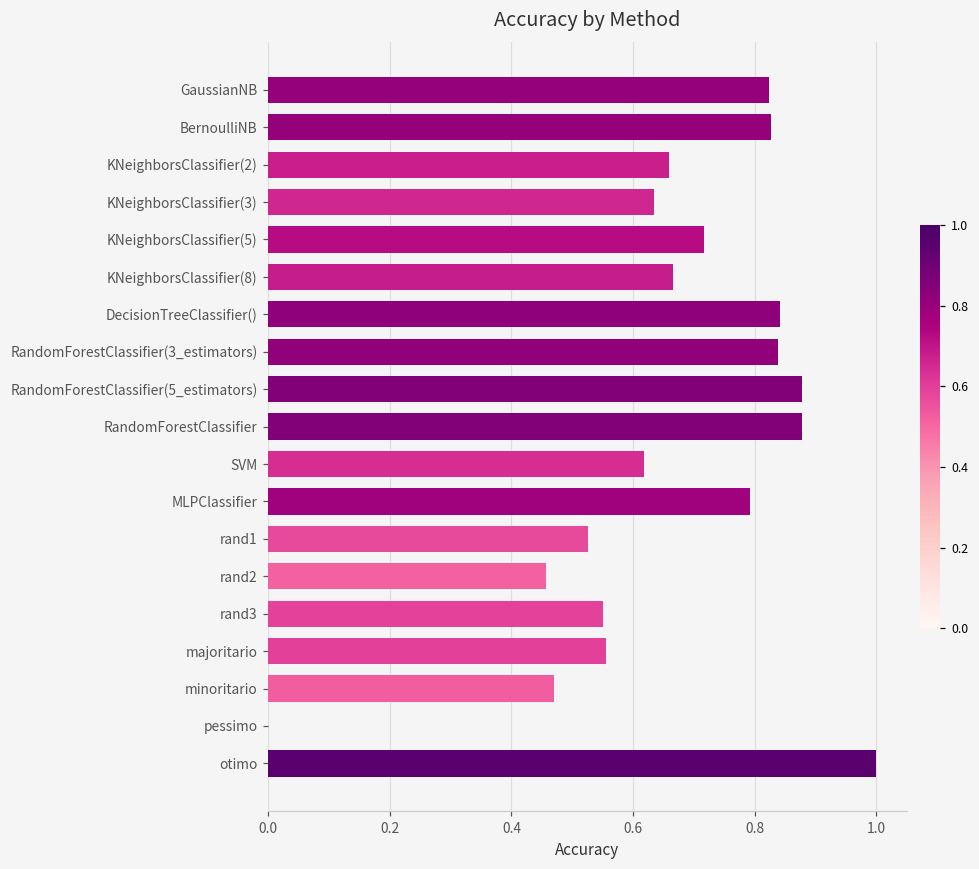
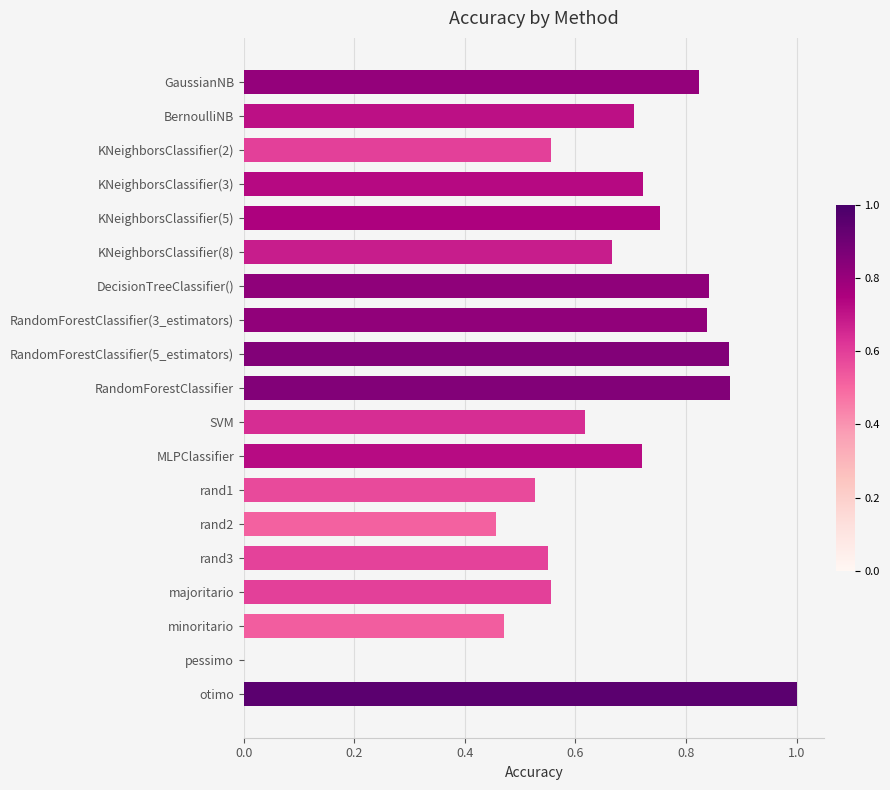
BernoulliNB: 0.83 -> 0.71
KNeighborsClassifier(2): 0.66 -> 0.56
KNeighborsClassifier(3): 0.63 -> 0.72
KNeighborsClassifier(5): 0.72 -> 0.75
MLPClassifier: 0.79 -> 0.72
